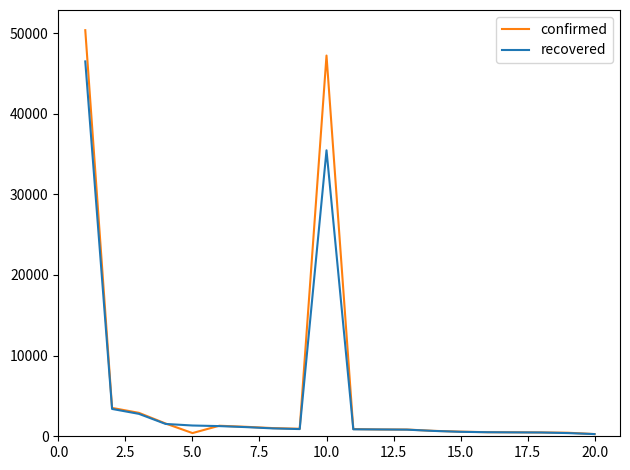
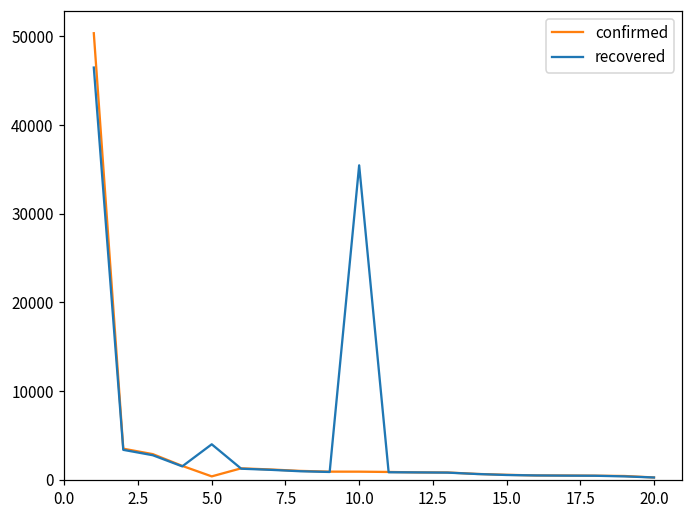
recovered, 5.0: 1000 -> 4000
confirmed, 10.0: 47000 -> 1000
